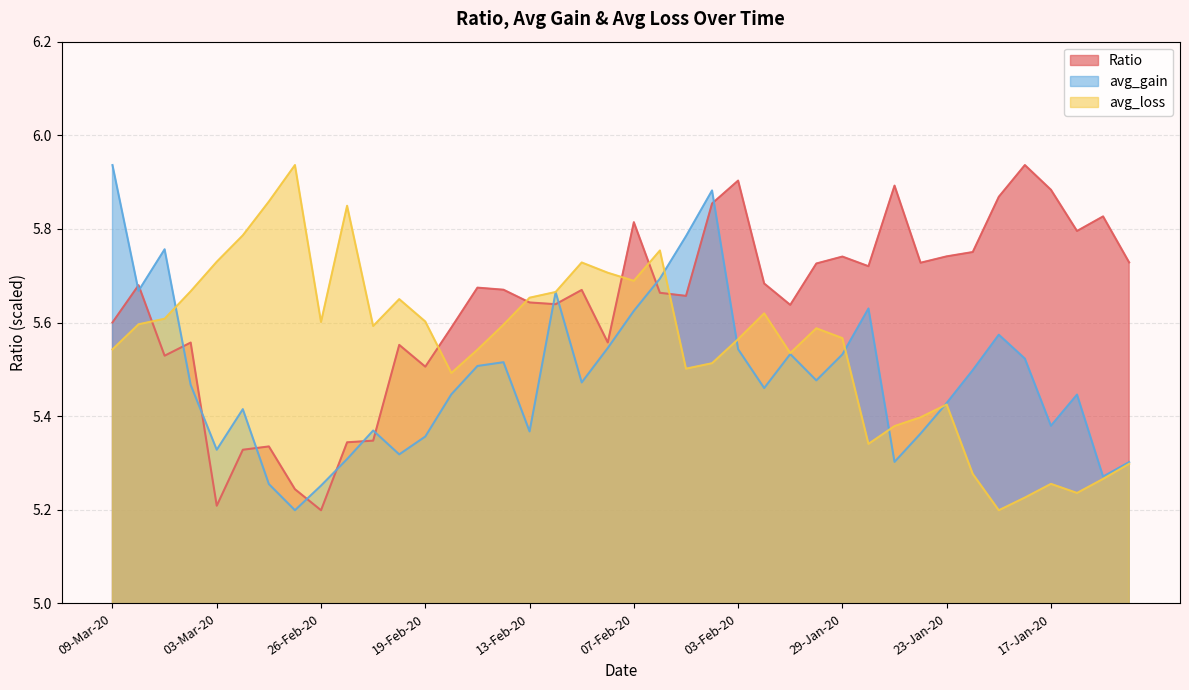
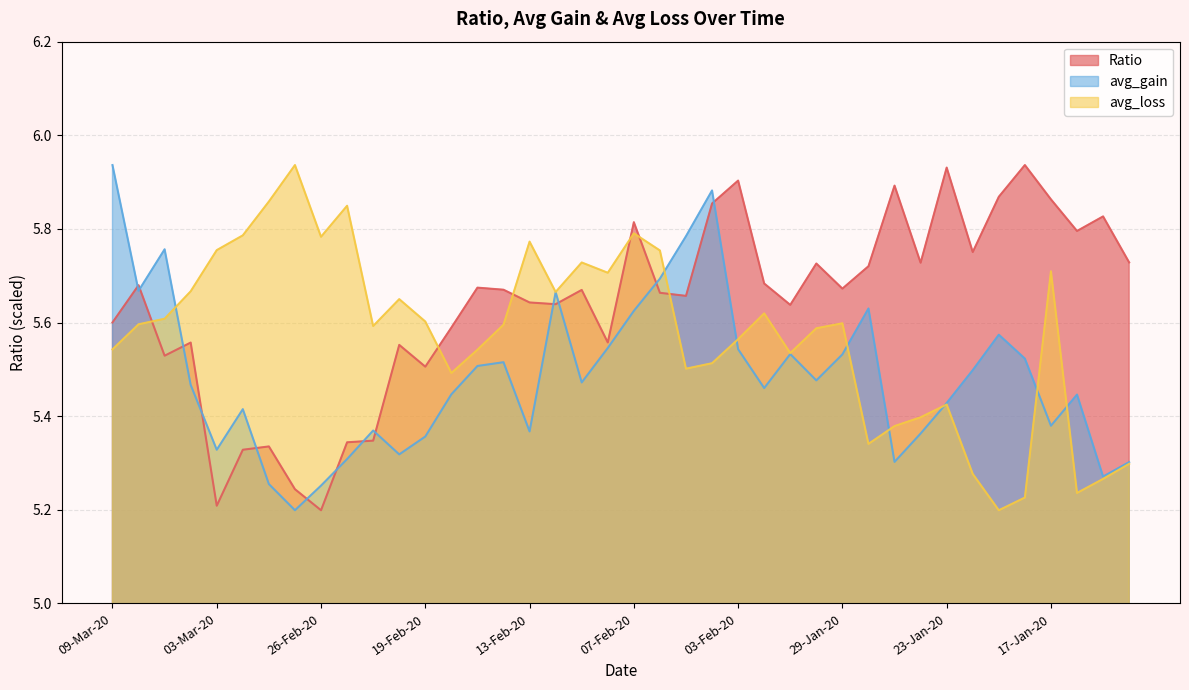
avg_loss, 03-Mar-20: 5.73 -> 5.75
avg_loss, 26-Feb-20: 5.60 -> 5.78
avg_loss, 13-Feb-20: 5.65 -> 5.77
avg_loss, 07-Feb-20: 5.69 -> 5.79
Ratio, 29-Jan-20: 5.74 -> 5.67
avg_loss, 29-Jan-20: 5.57 -> 5.60
Ratio, 23-Jan-20: 5.74 -> 5.93
Ratio, 17-Jan-20: 5.88 -> 5.86
avg_loss, 17-Jan-20: 5.26 -> 5.71
